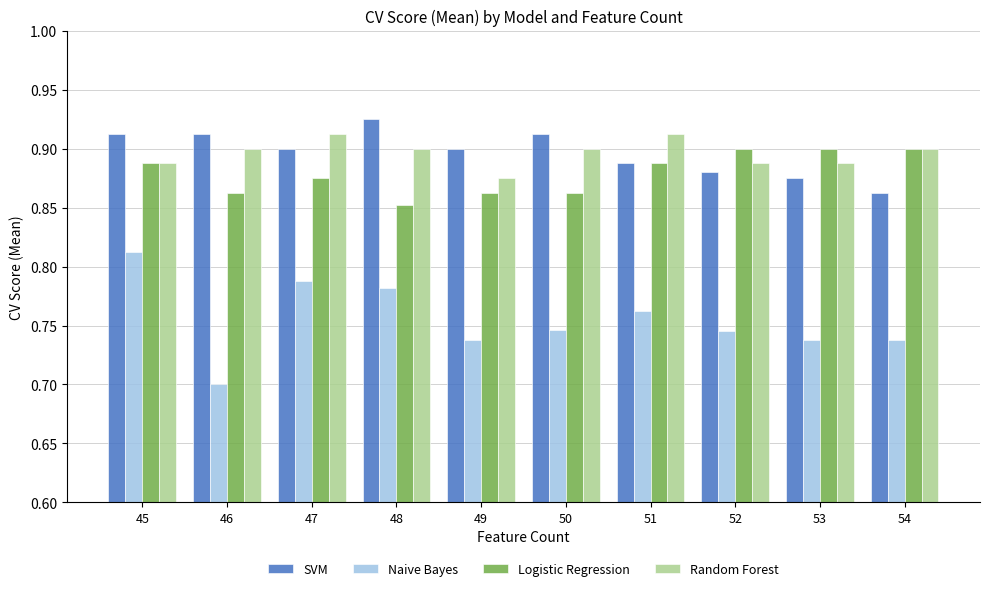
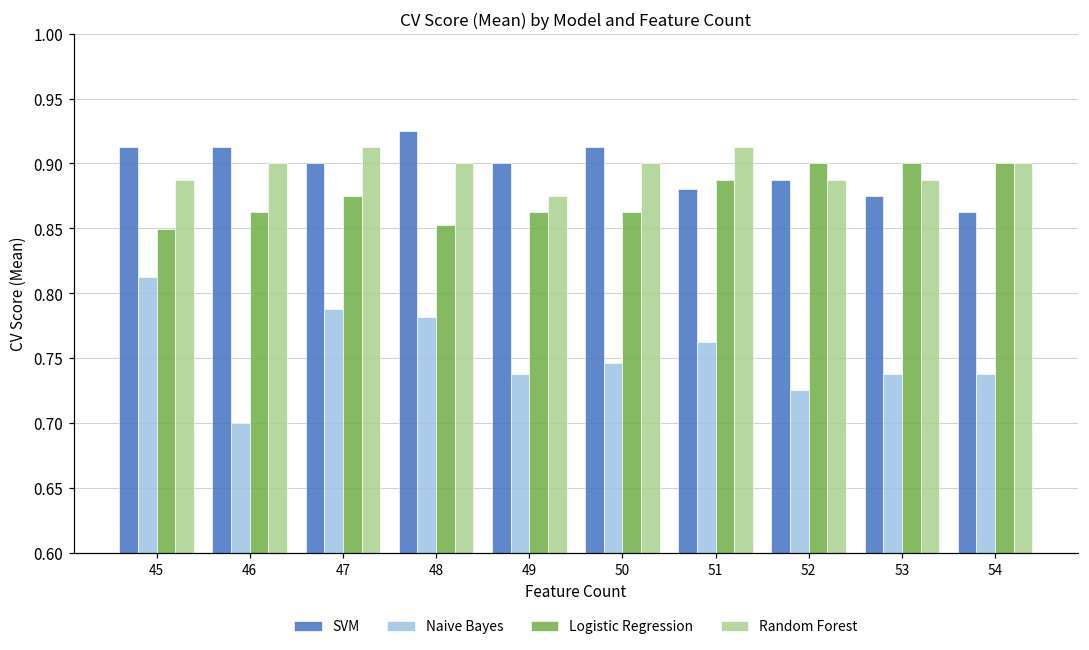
Logistic Regression, 45: 0.888 -> 0.850
SVM, 51: 0.888 -> 0.880
SVM, 52: 0.880 -> 0.888
Naive Bayes, 52: 0.745 -> 0.725
